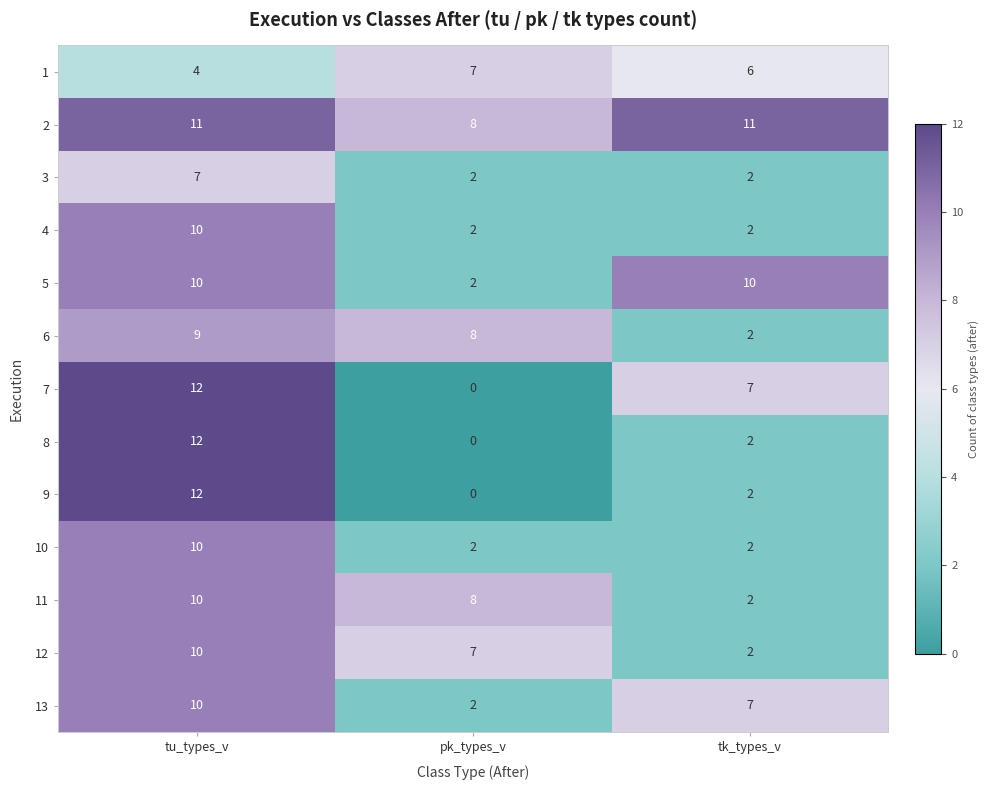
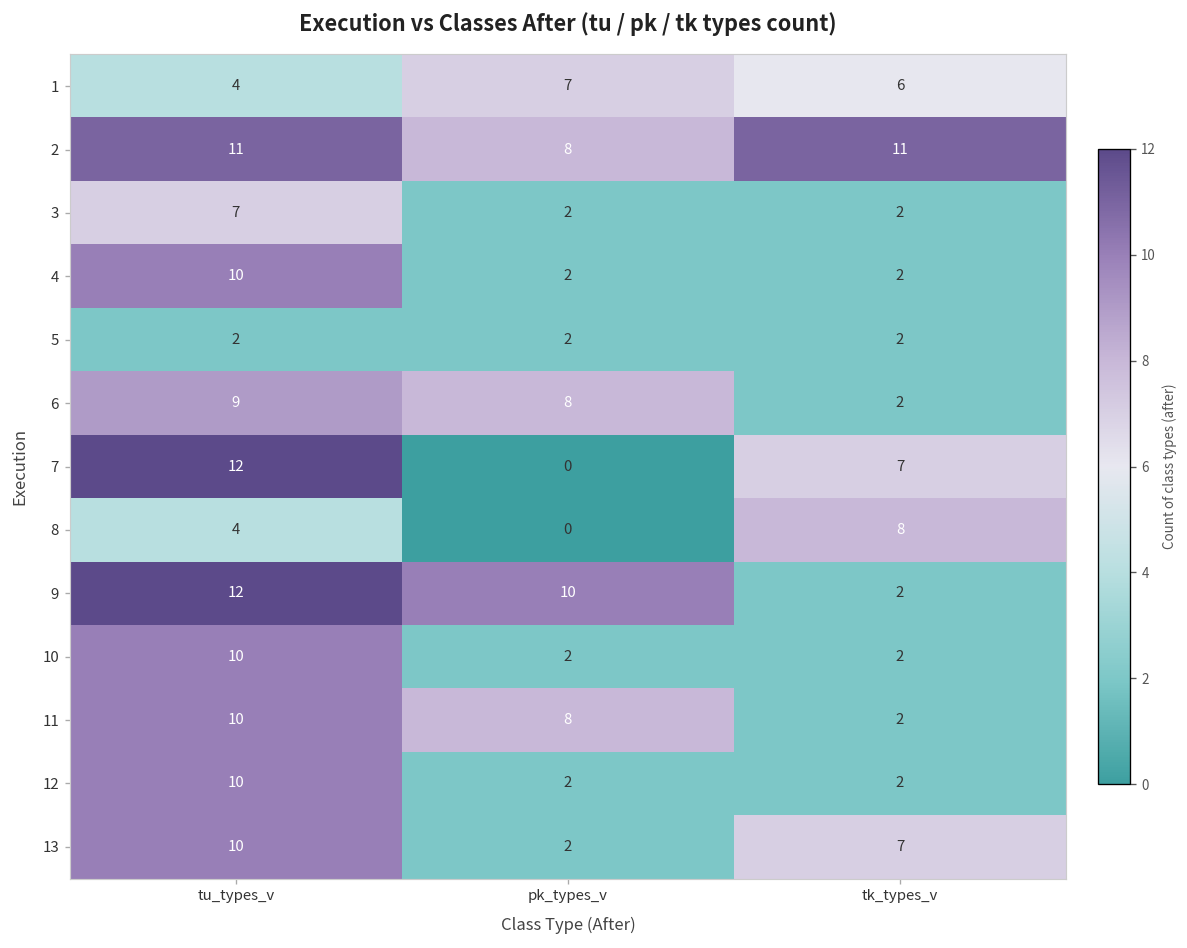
5, tu_types_v: 10 -> 2
5, tk_types_v: 10 -> 2
8, tu_types_v: 12 -> 4
8, tk_types_v: 2 -> 8
9, pk_types_v: 0 -> 10
12, pk_types_v: 7 -> 2
